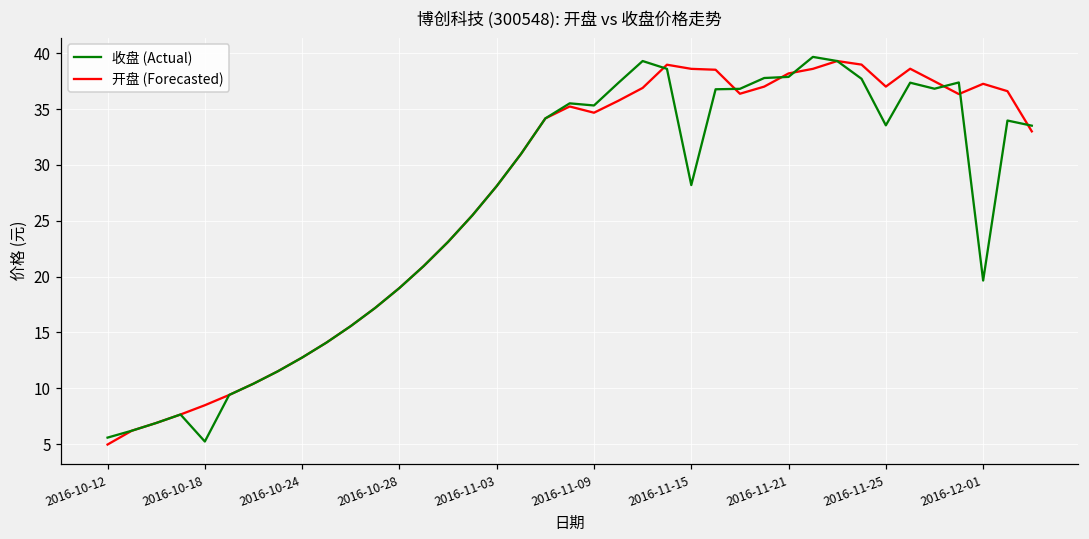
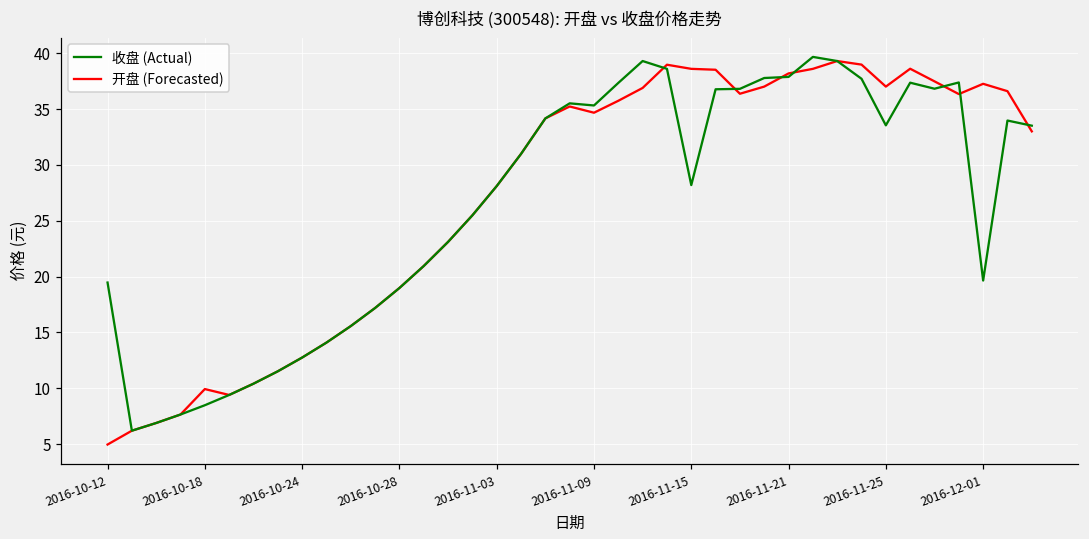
收盘 (Actual), 2016-10-12: 5.6 -> 19.5
收盘 (Actual), 2016-10-18: 5.2 -> 8.5
开盘 (Forecasted), 2016-10-18: 8.5 -> 9.9
